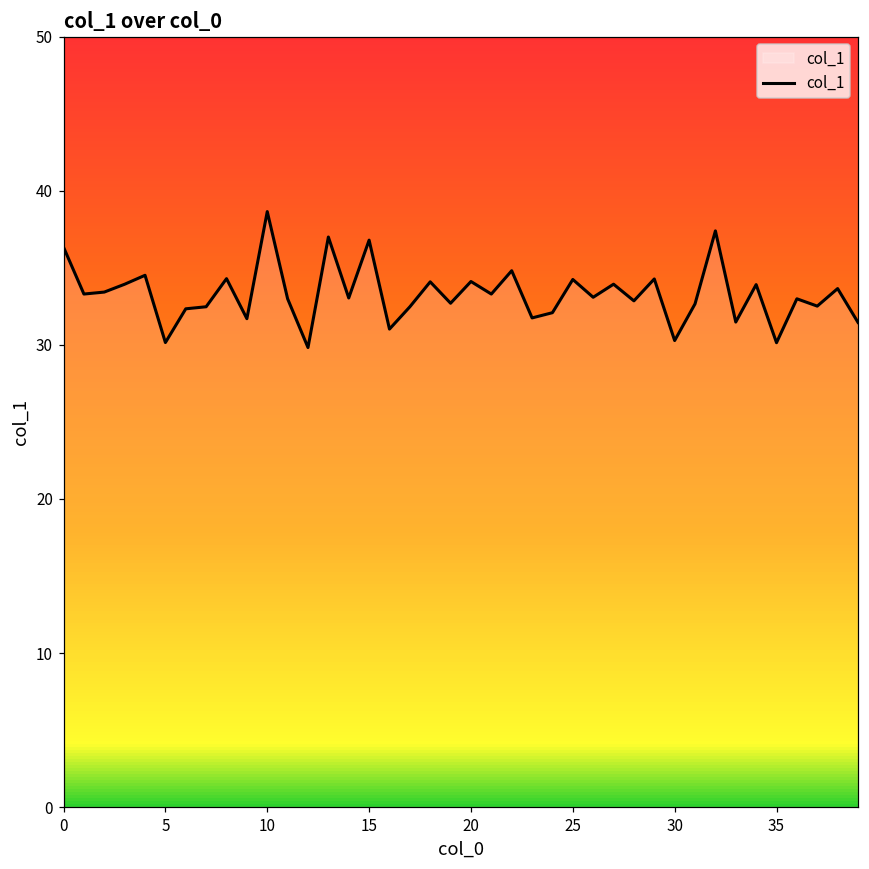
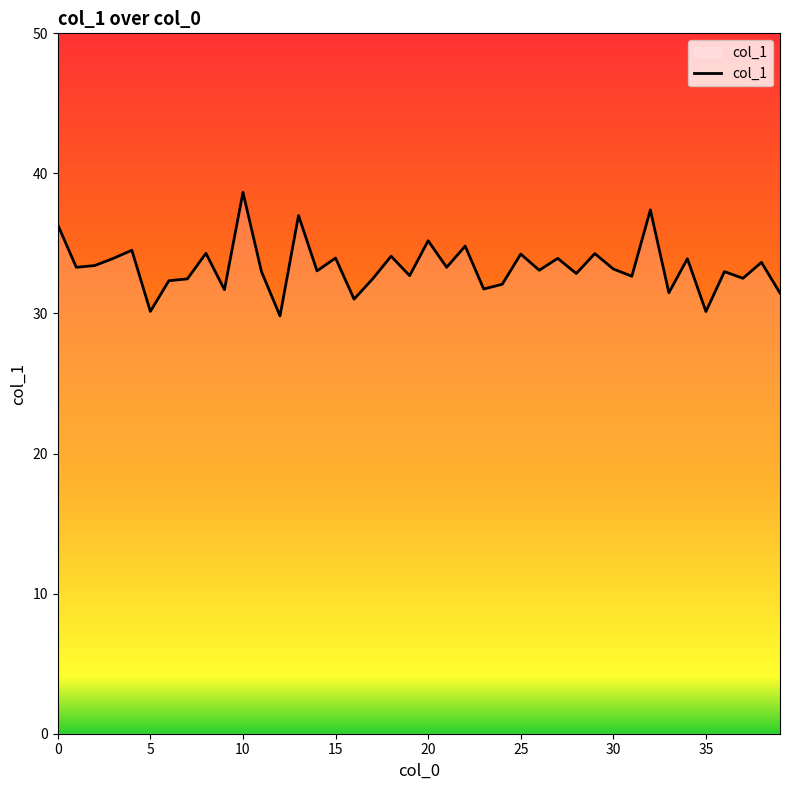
15: 36.8 -> 34.0
20: 34.1 -> 35.2
30: 30.3 -> 33.2
